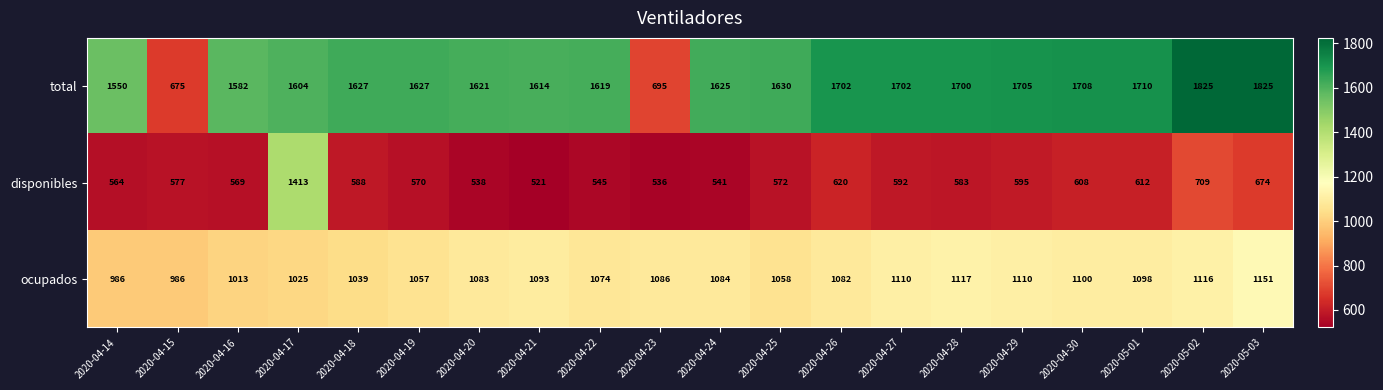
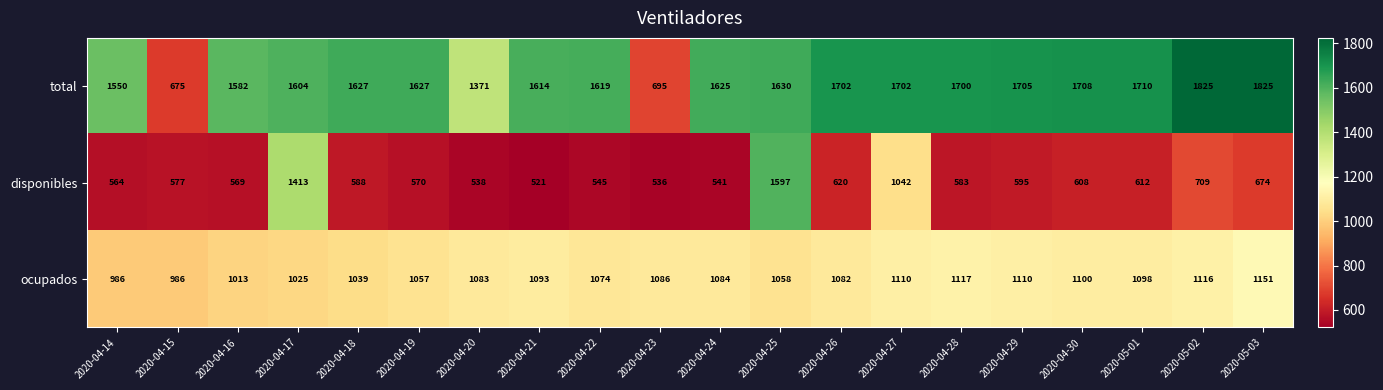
total, 2020-04-20: 1621 -> 1371
disponibles, 2020-04-25: 572 -> 1597
disponibles, 2020-04-27: 592 -> 1042
